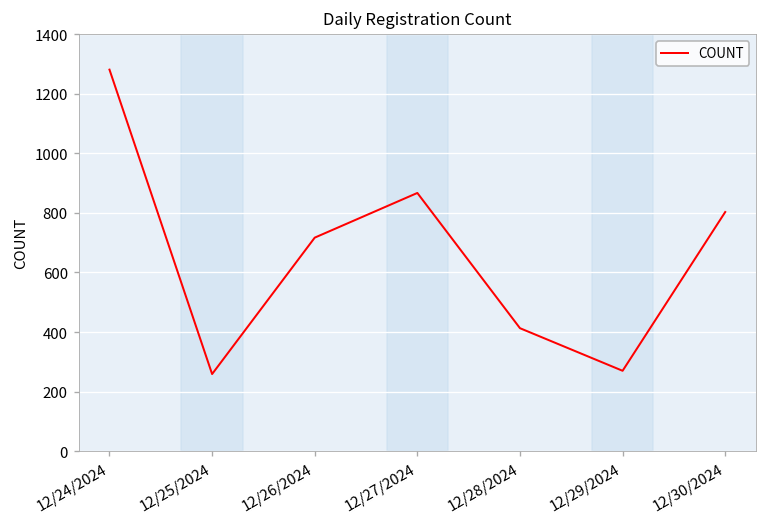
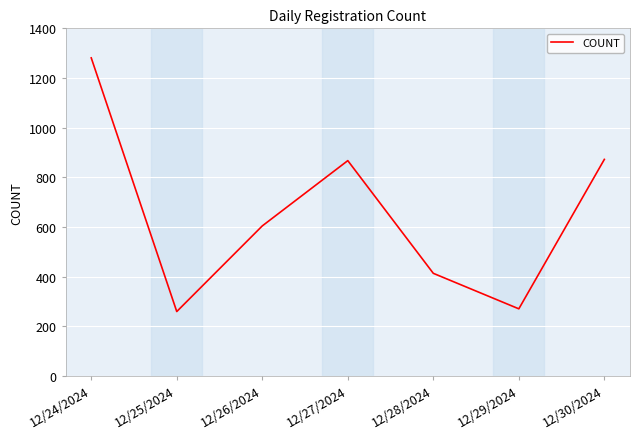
12/26/2024: 720 -> 600
12/30/2024: 800 -> 870
